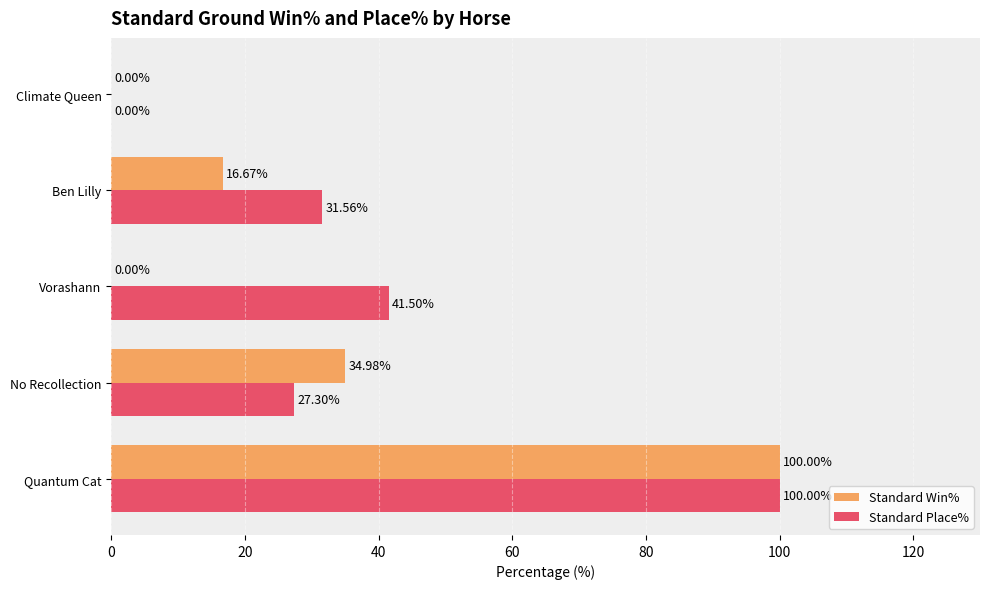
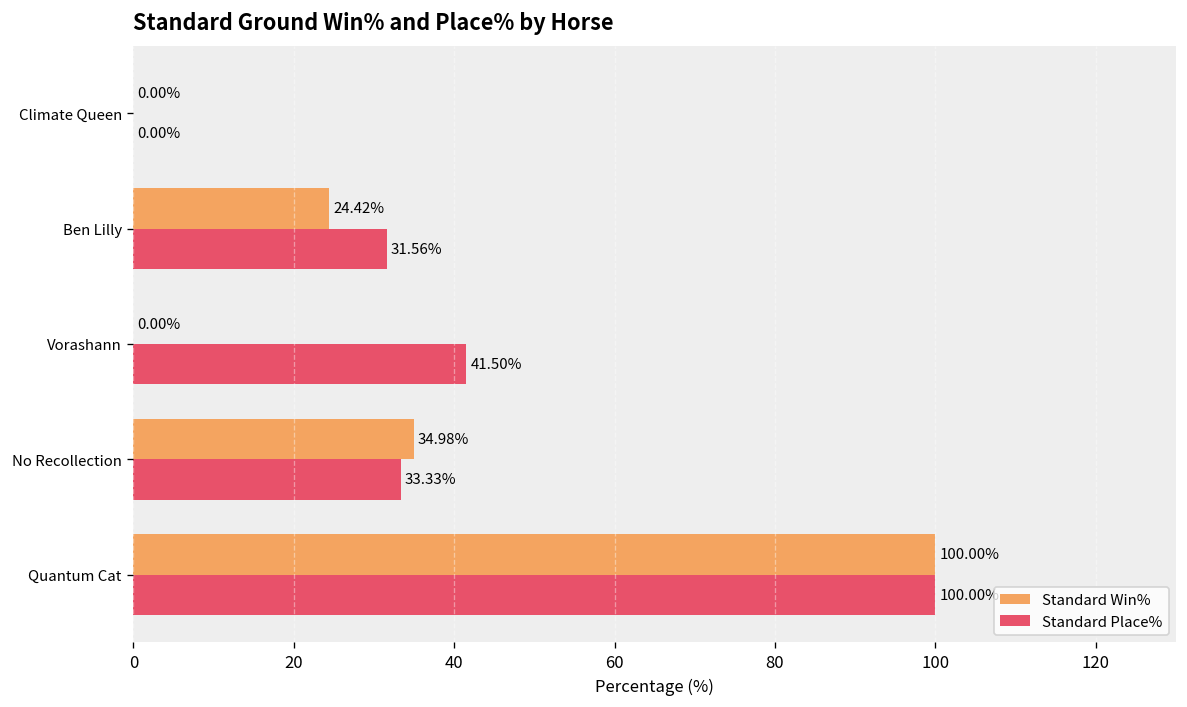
Standard Win%, Ben Lilly: 16.67% -> 24.42%
Standard Place%, No Recollection: 27.30% -> 33.33%
